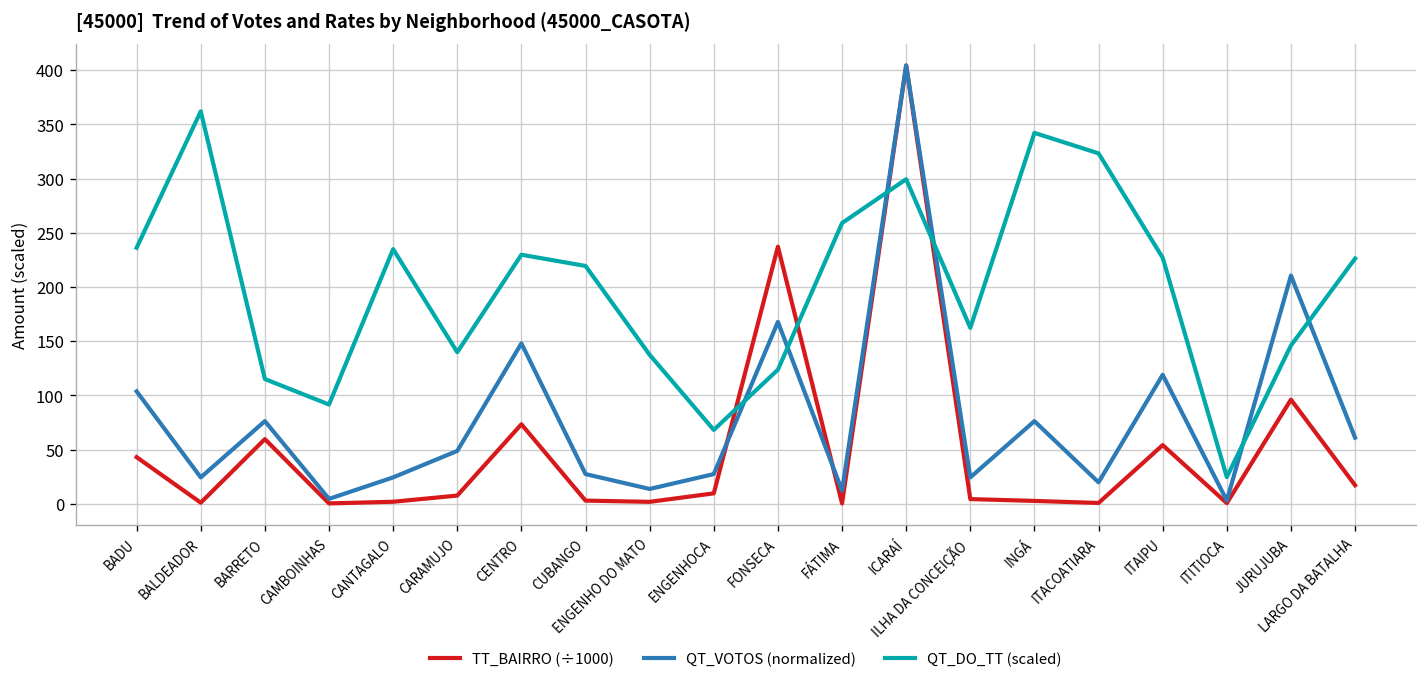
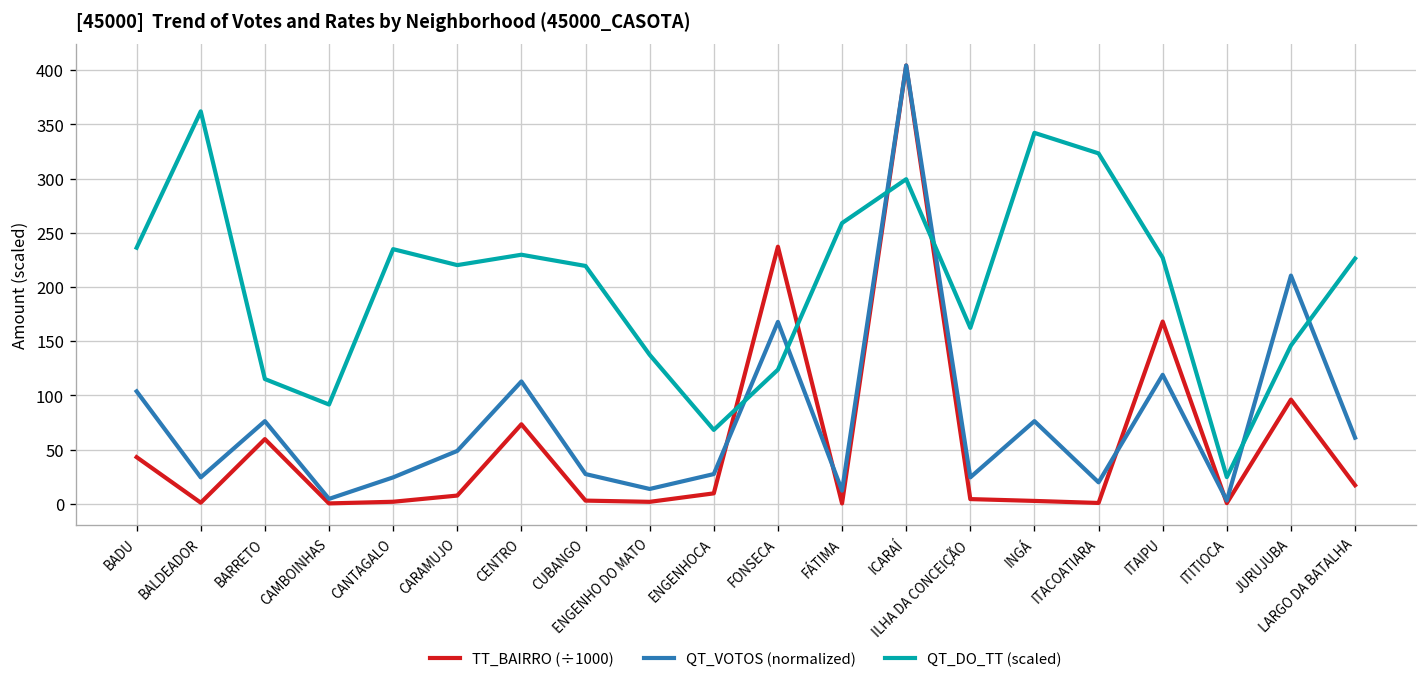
QT_DO_TT (scaled), CARAMUJO: 140 -> 220
QT_VOTOS (normalized), CENTRO: 150 -> 110
TT_BAIRRO (÷1000), ITAIPU: 50 -> 170
